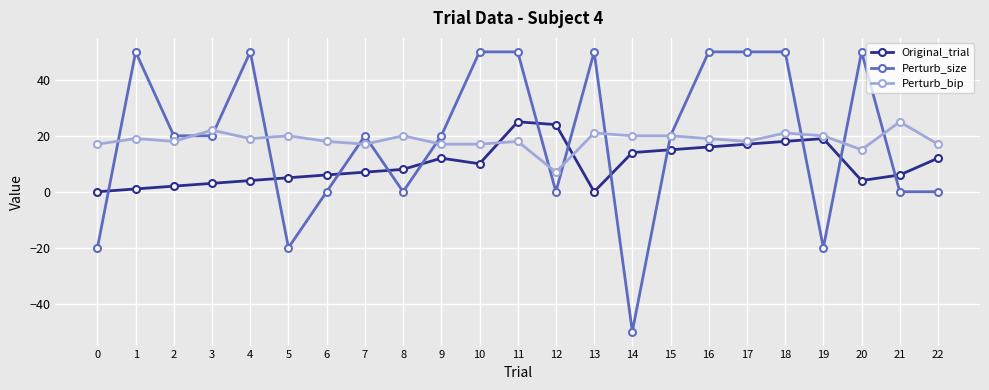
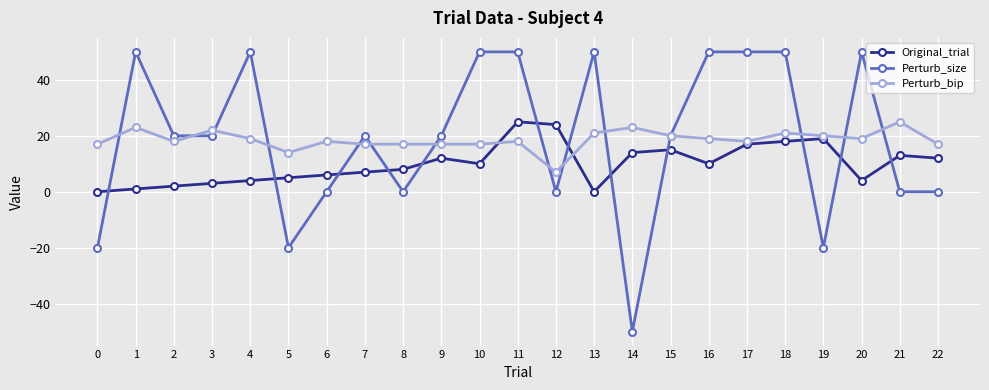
Perturb_bip, 1: 19 -> 23
Perturb_bip, 5: 20 -> 14
Perturb_bip, 8: 20 -> 17
Perturb_bip, 14: 20 -> 23
Original_trial, 16: 16 -> 10
Perturb_bip, 20: 15 -> 19
Original_trial, 21: 6 -> 13
